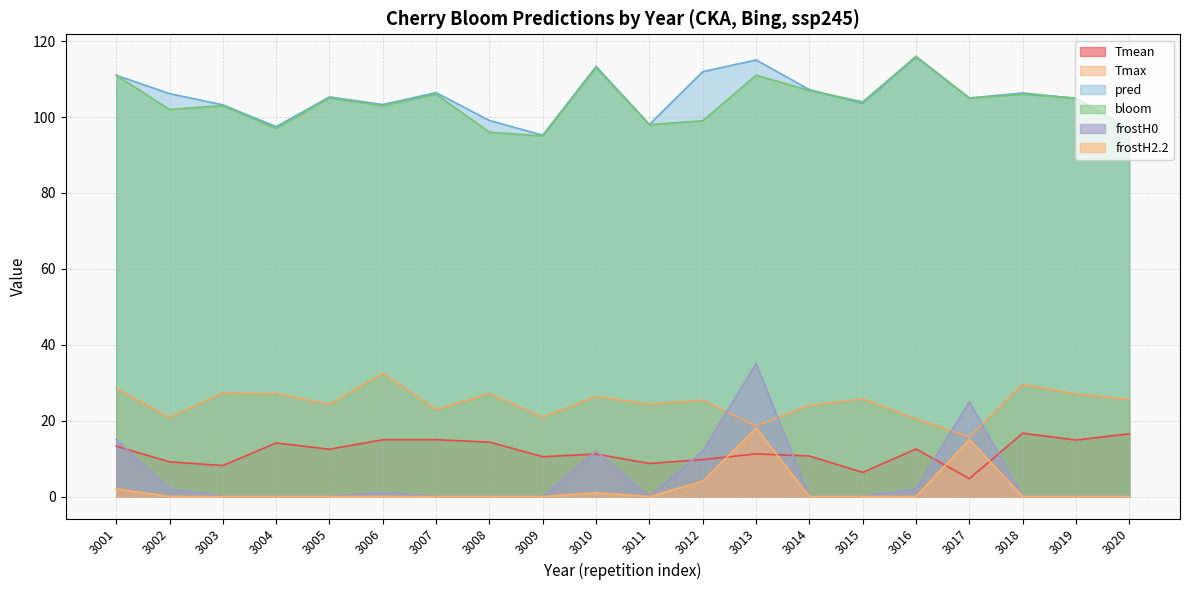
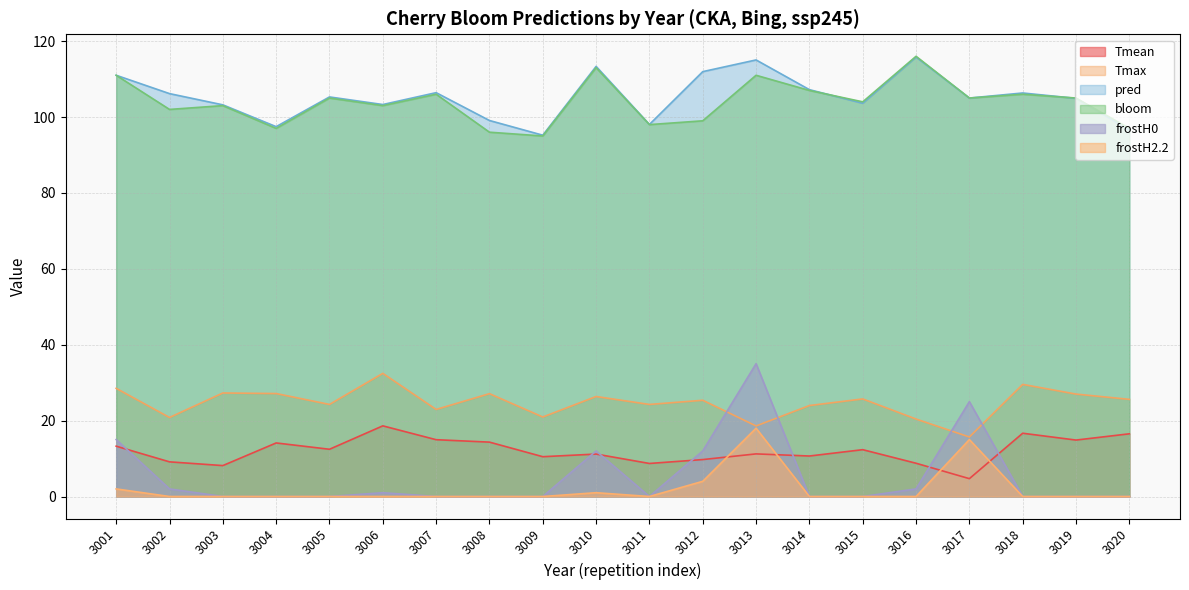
Tmean, 3006: 15 -> 19
Tmean, 3015: 6 -> 12
Tmean, 3016: 13 -> 9
